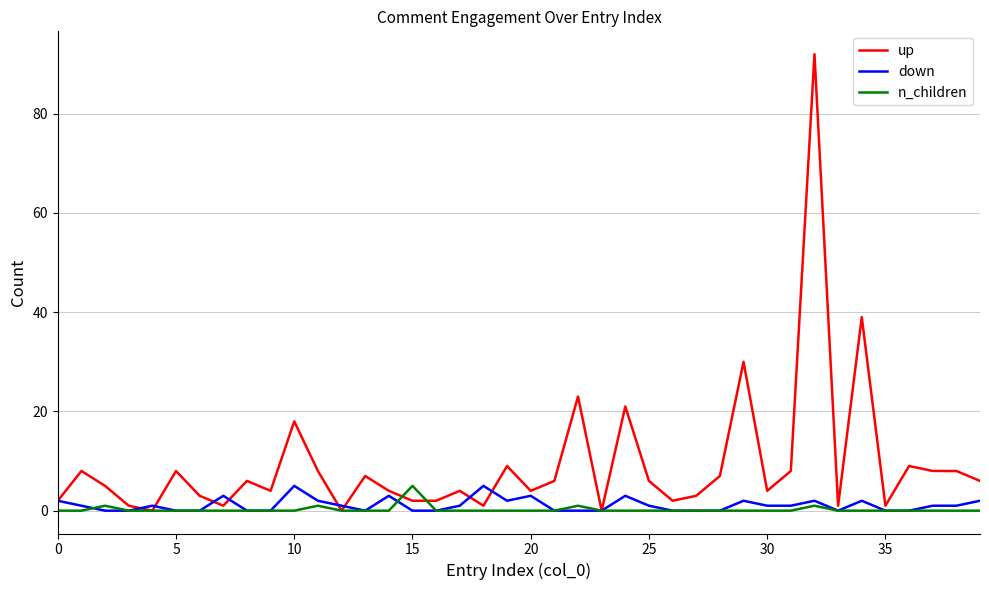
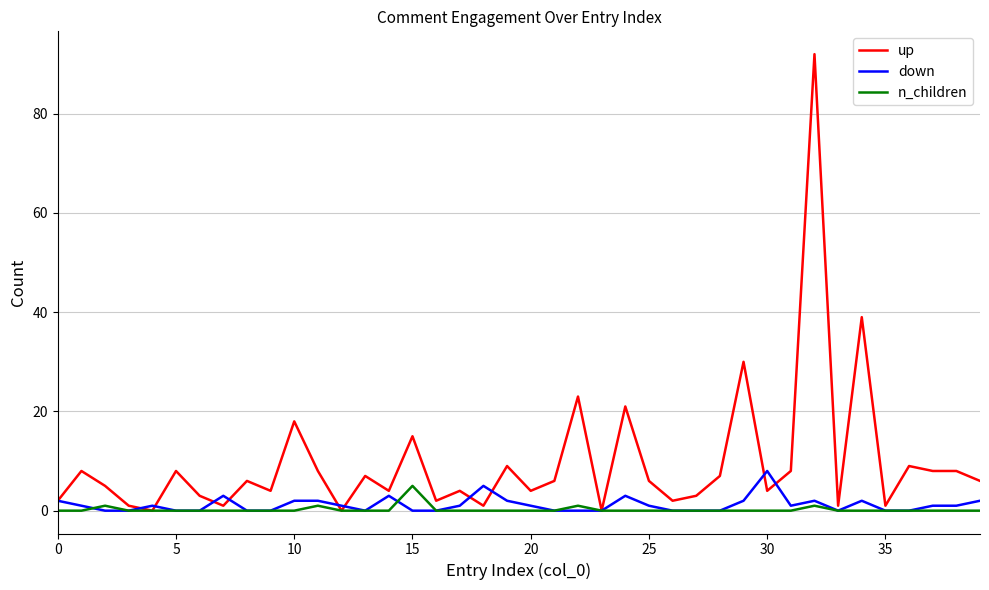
down, 10: 5 -> 2
up, 15: 2 -> 15
down, 20: 3 -> 1
down, 30: 1 -> 8
